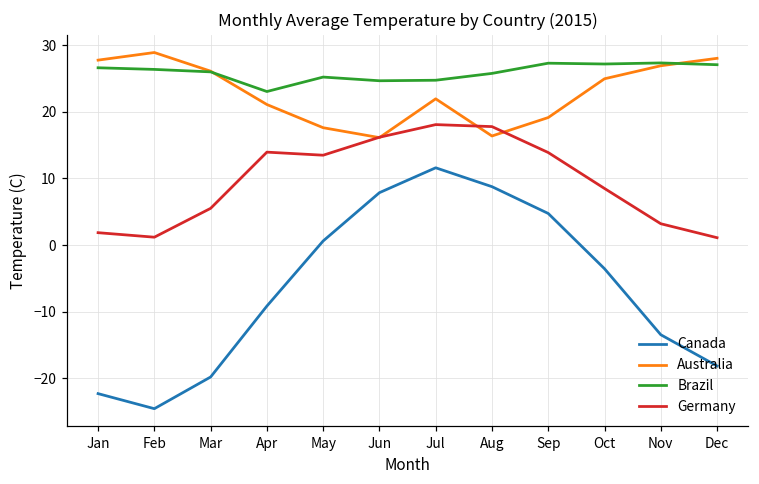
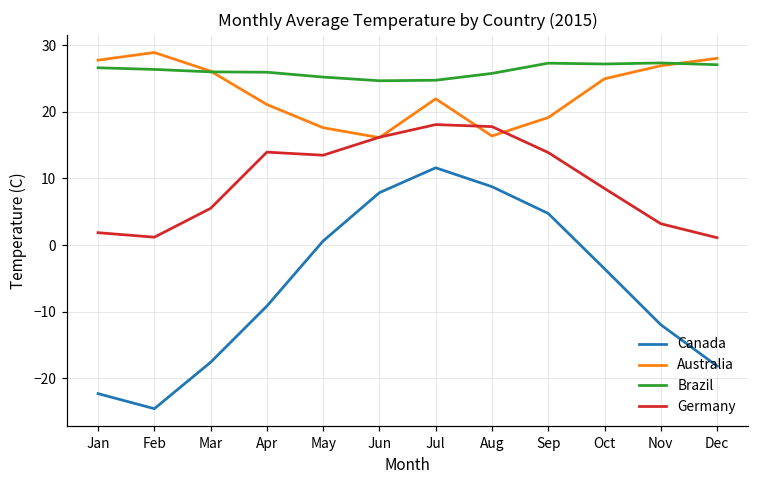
Canada, Mar: -20 -> -18
Brazil, Apr: 23 -> 26
Canada, Nov: -13 -> -12
